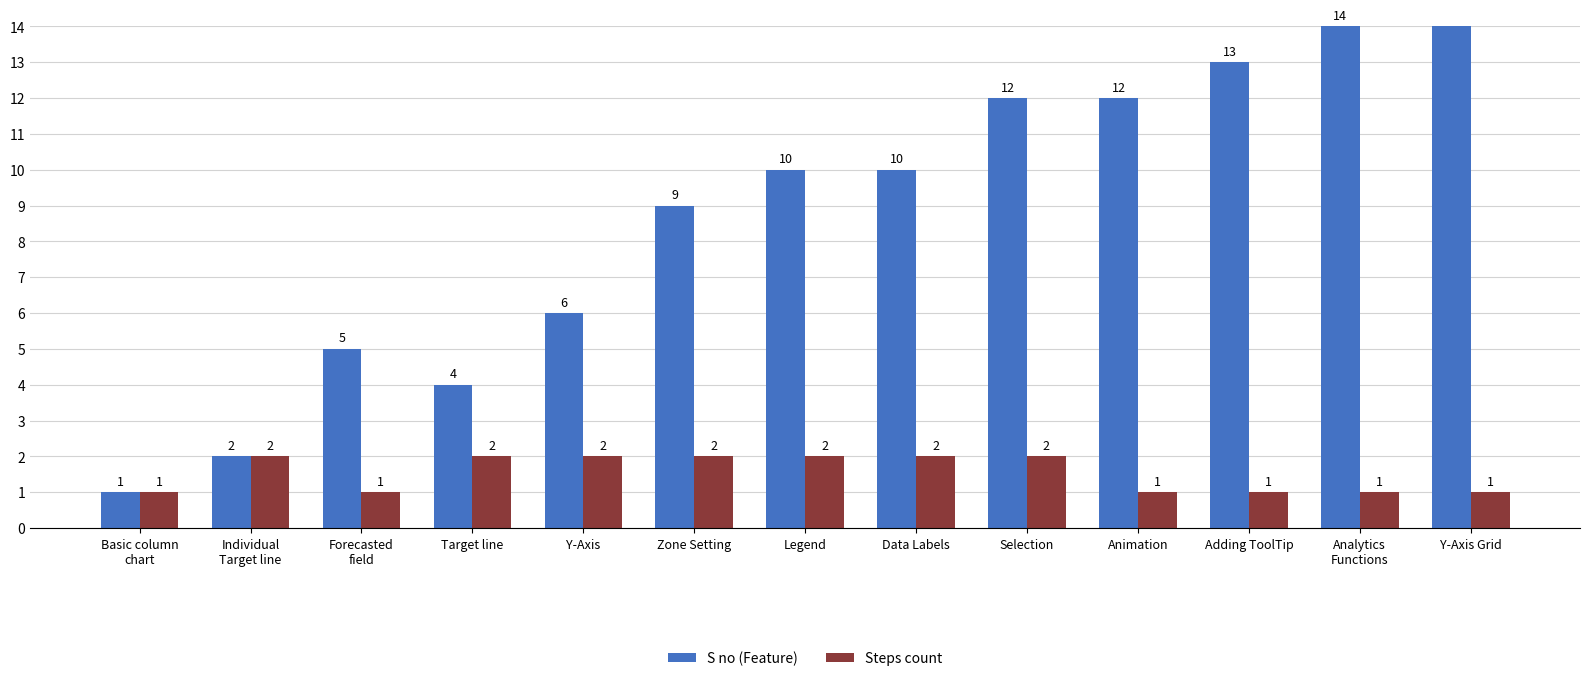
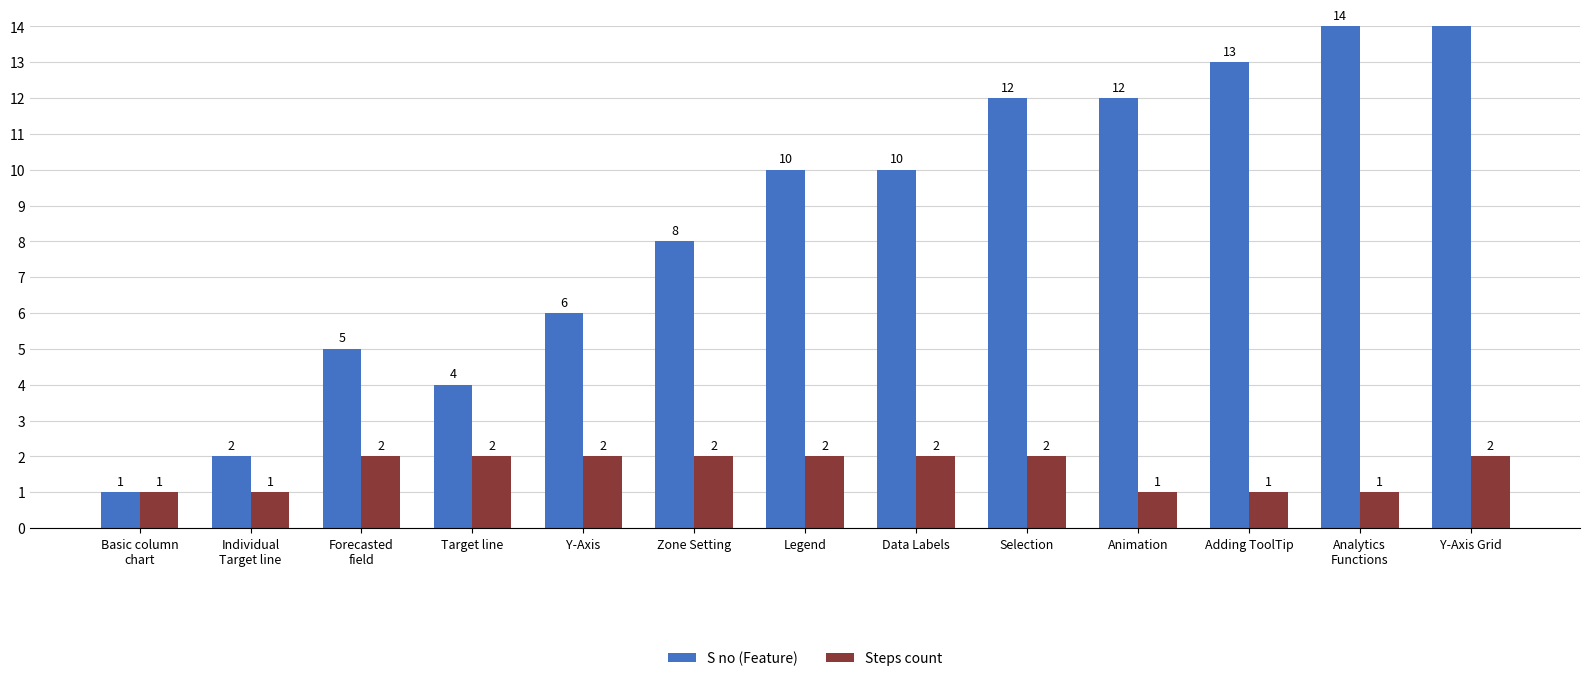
Steps count, Individual Target line: 2 -> 1
Steps count, Forecasted field: 1 -> 2
S no (Feature), Zone Setting: 9 -> 8
Steps count, Y-Axis Grid: 1 -> 2
